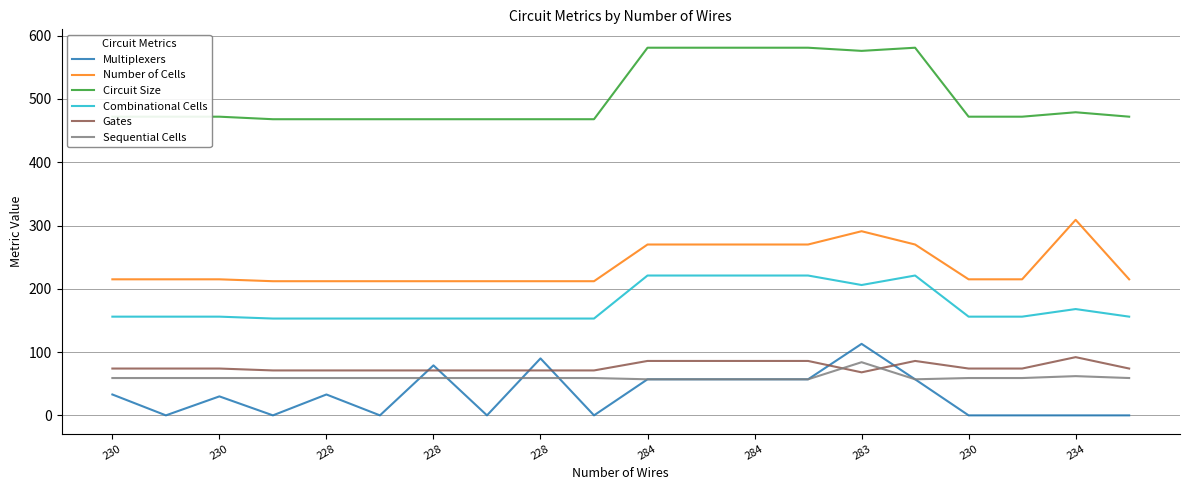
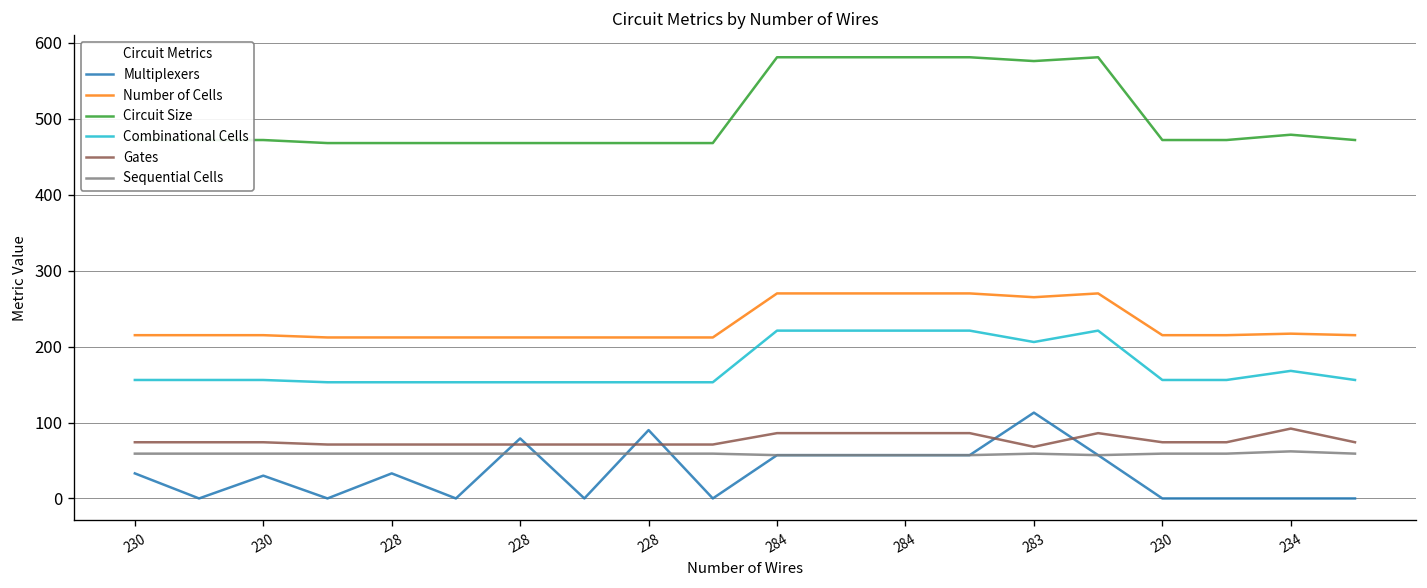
Number of Cells, 283: 290 -> 270
Sequential Cells, 283: 80 -> 60
Number of Cells, 234: 310 -> 220
